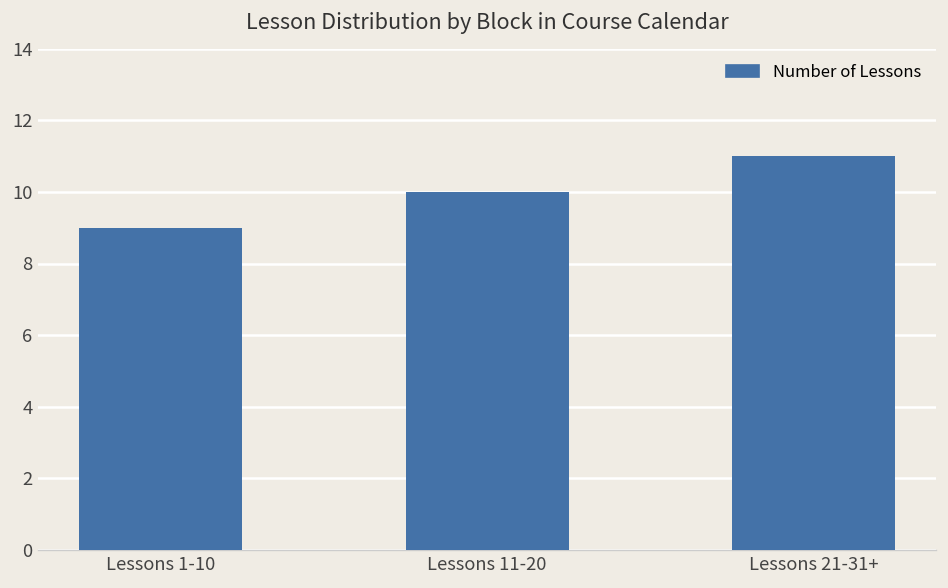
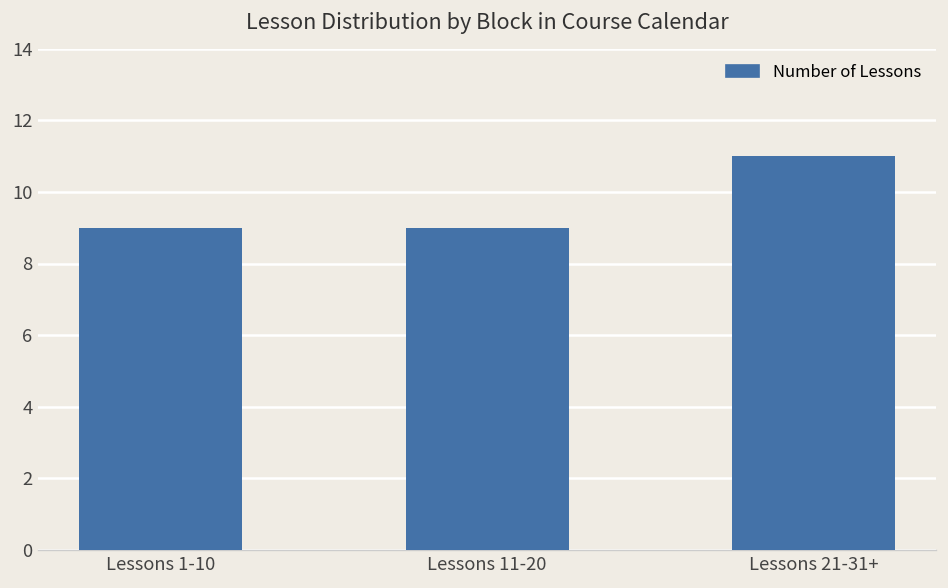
Lessons 11-20: 10 -> 9
